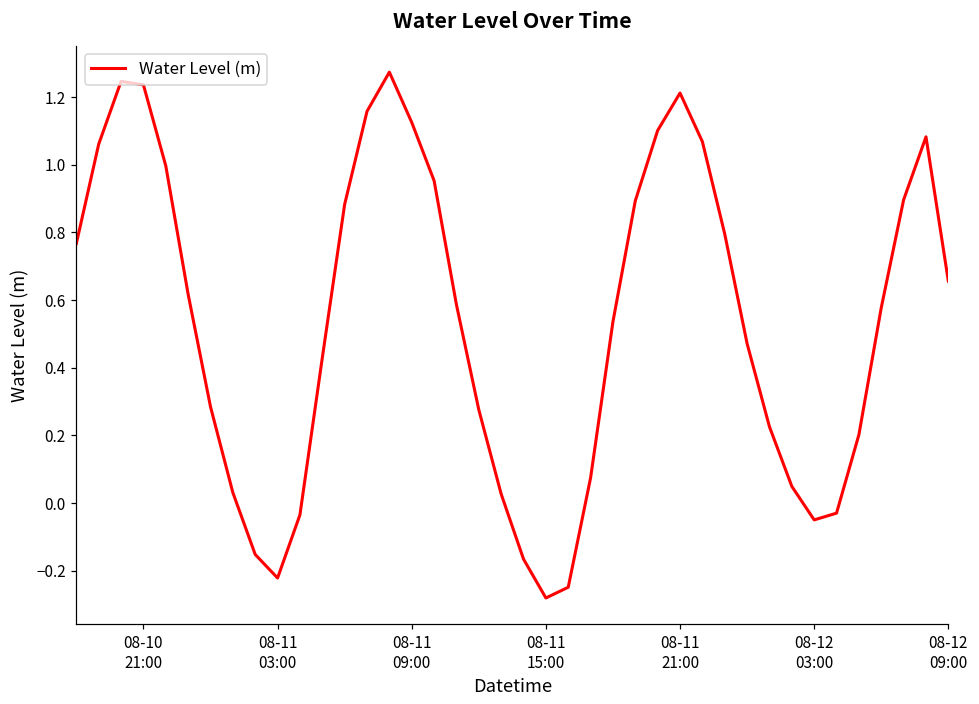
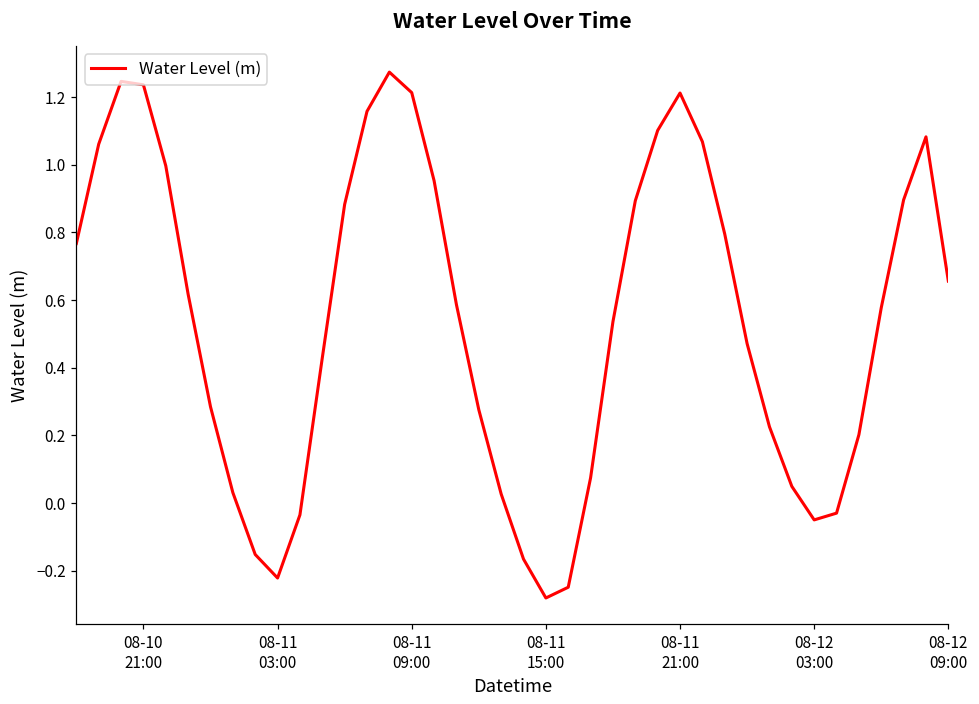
08-11 09:00: 1.13 -> 1.21
